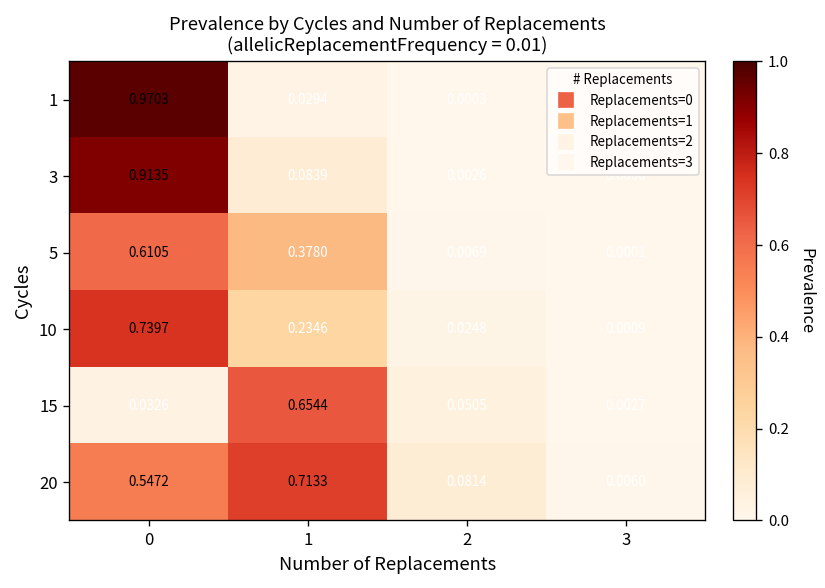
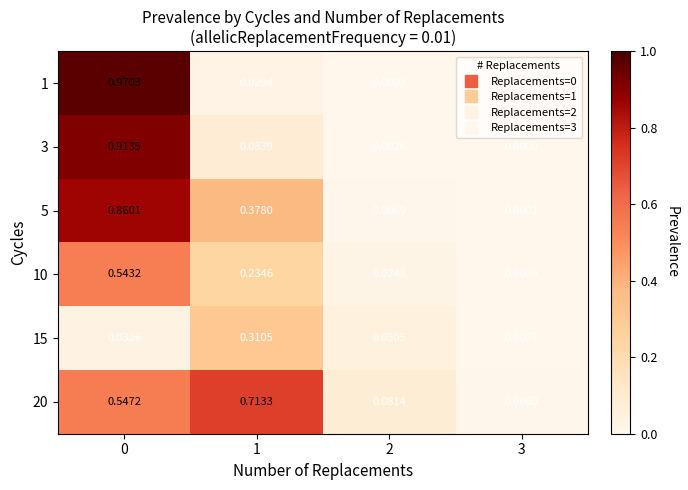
5, 0: 0.6105 -> 0.8601
10, 0: 0.7397 -> 0.5432
15, 1: 0.6544 -> 0.3105
